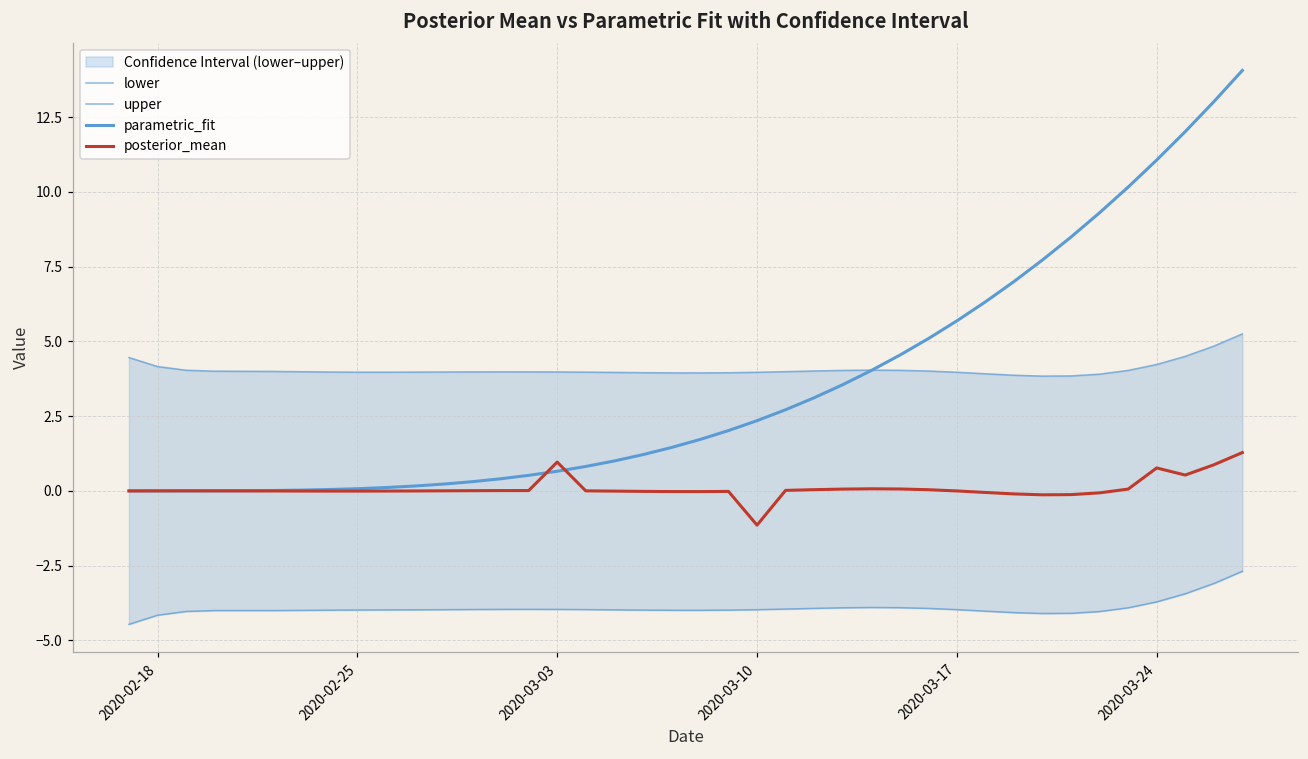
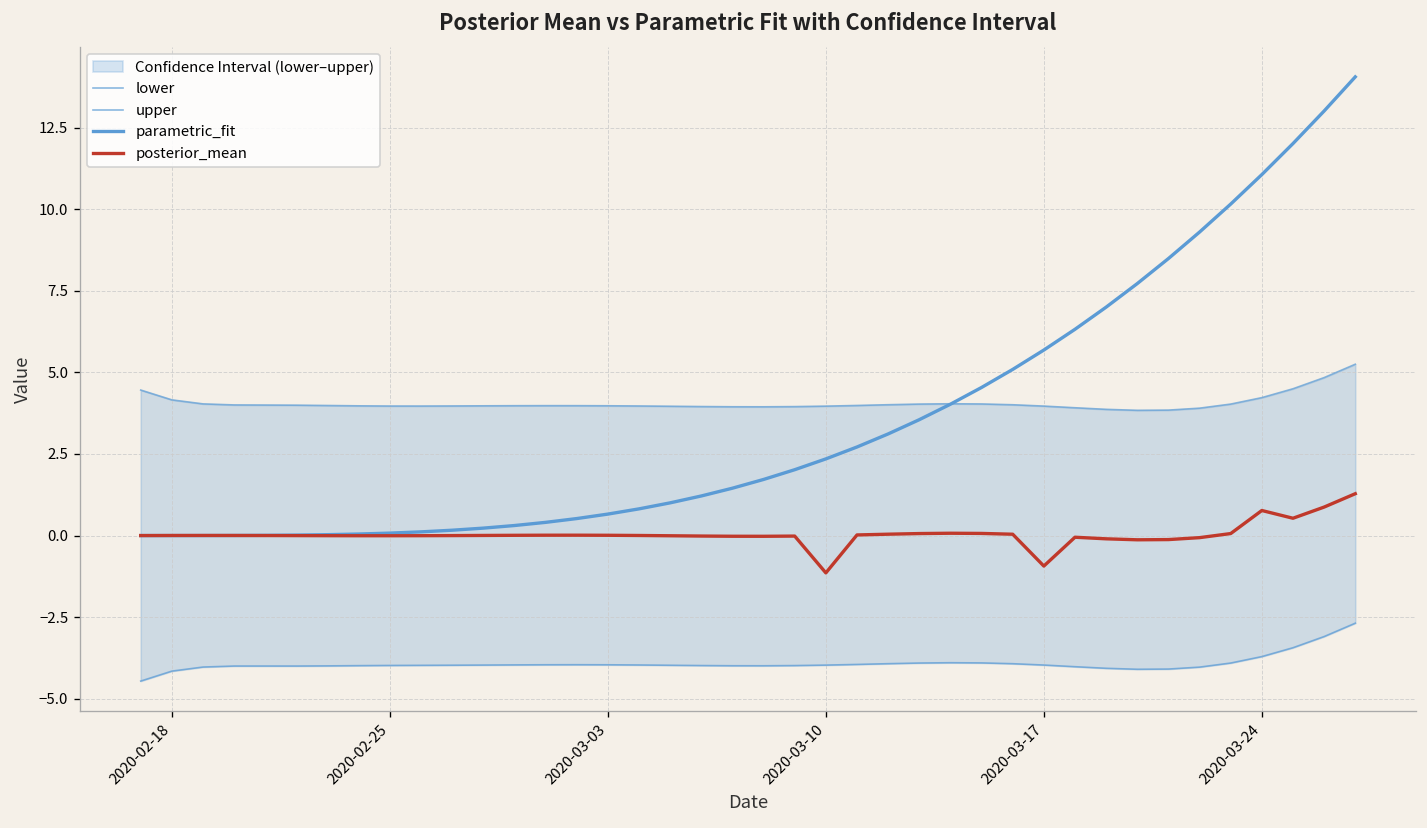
posterior_mean, 2020-03-03: 1.0 -> 0.0
posterior_mean, 2020-03-17: 0.0 -> -0.9
